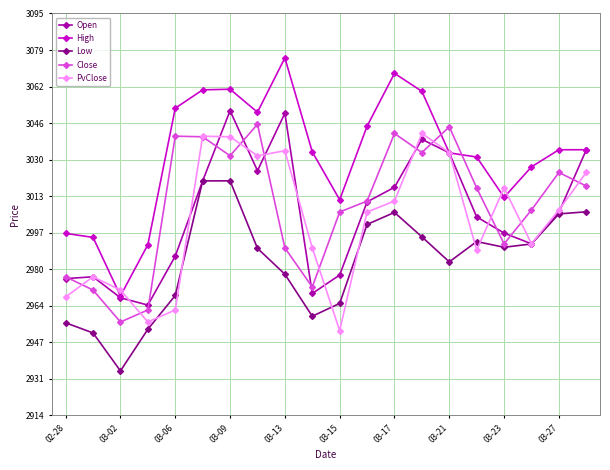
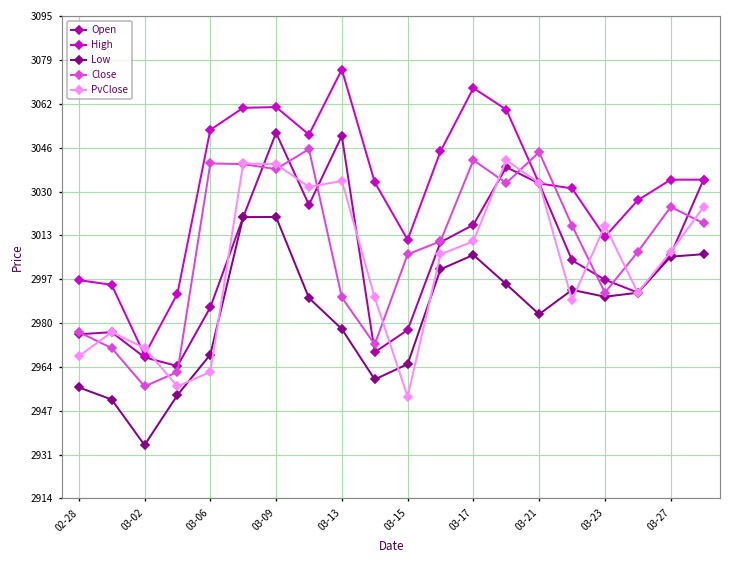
Close, 03-09: 3031 -> 3038
